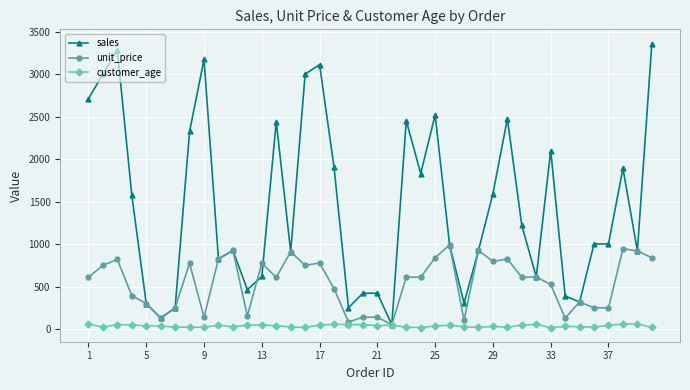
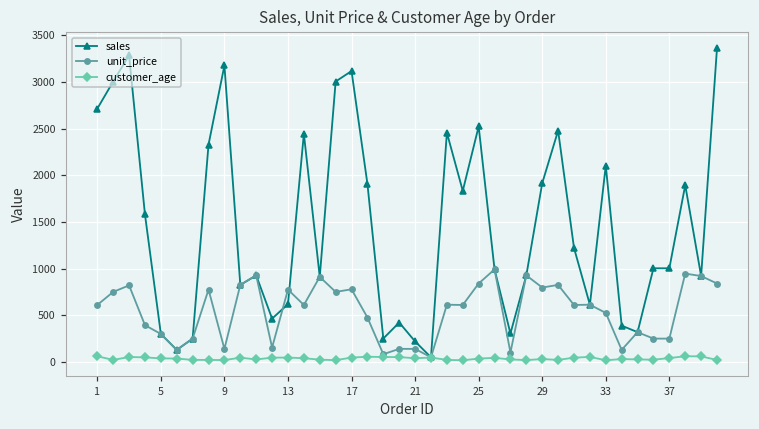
sales, 21: 400 -> 200
sales, 29: 1600 -> 1900
